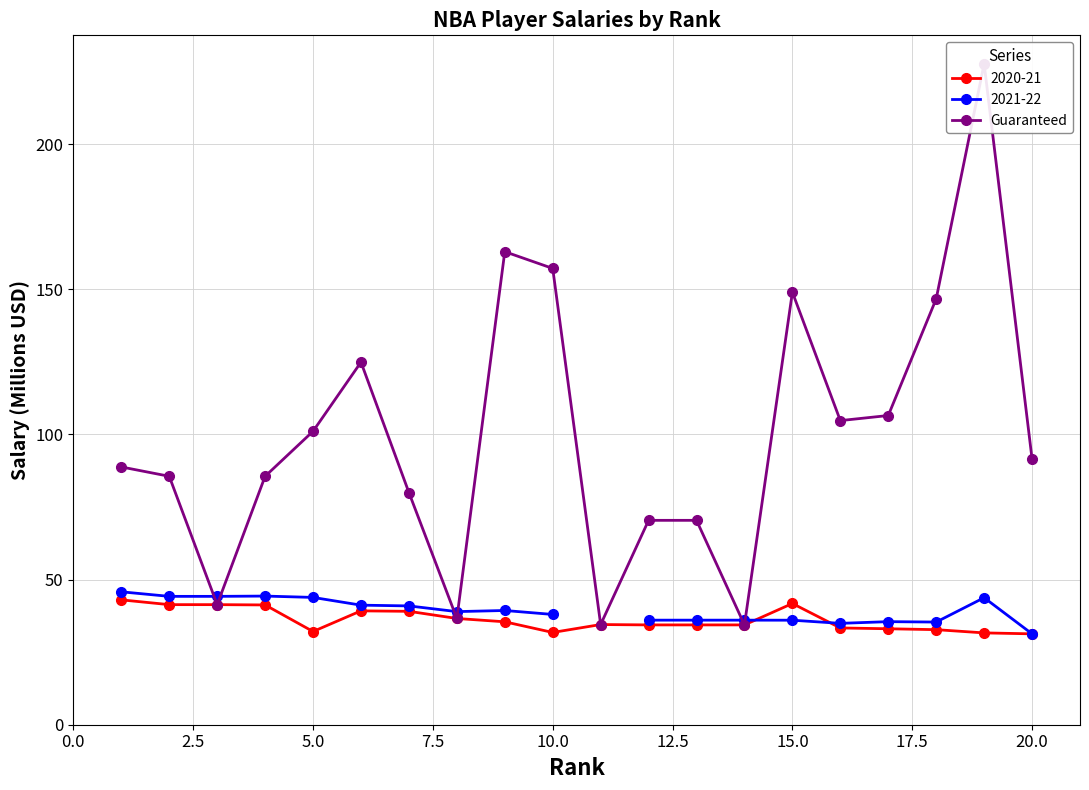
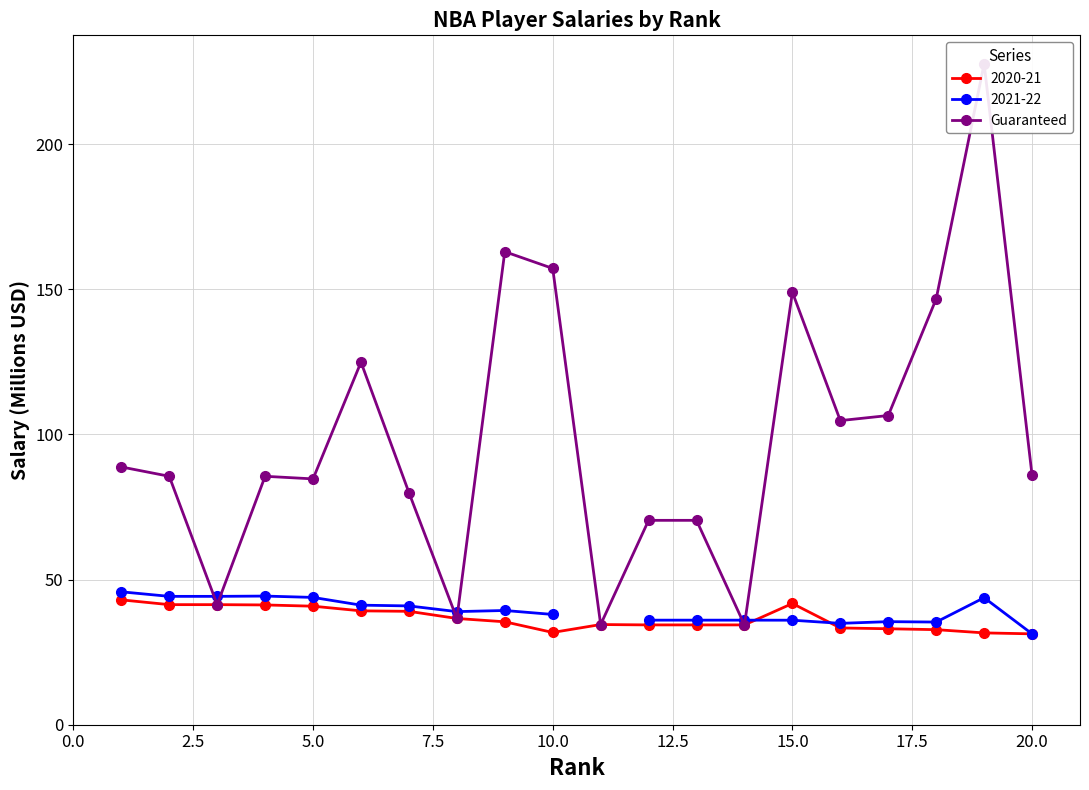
2020-21, 5.0: 32 -> 41
Guaranteed, 5.0: 101 -> 85
Guaranteed, 20.0: 92 -> 86
